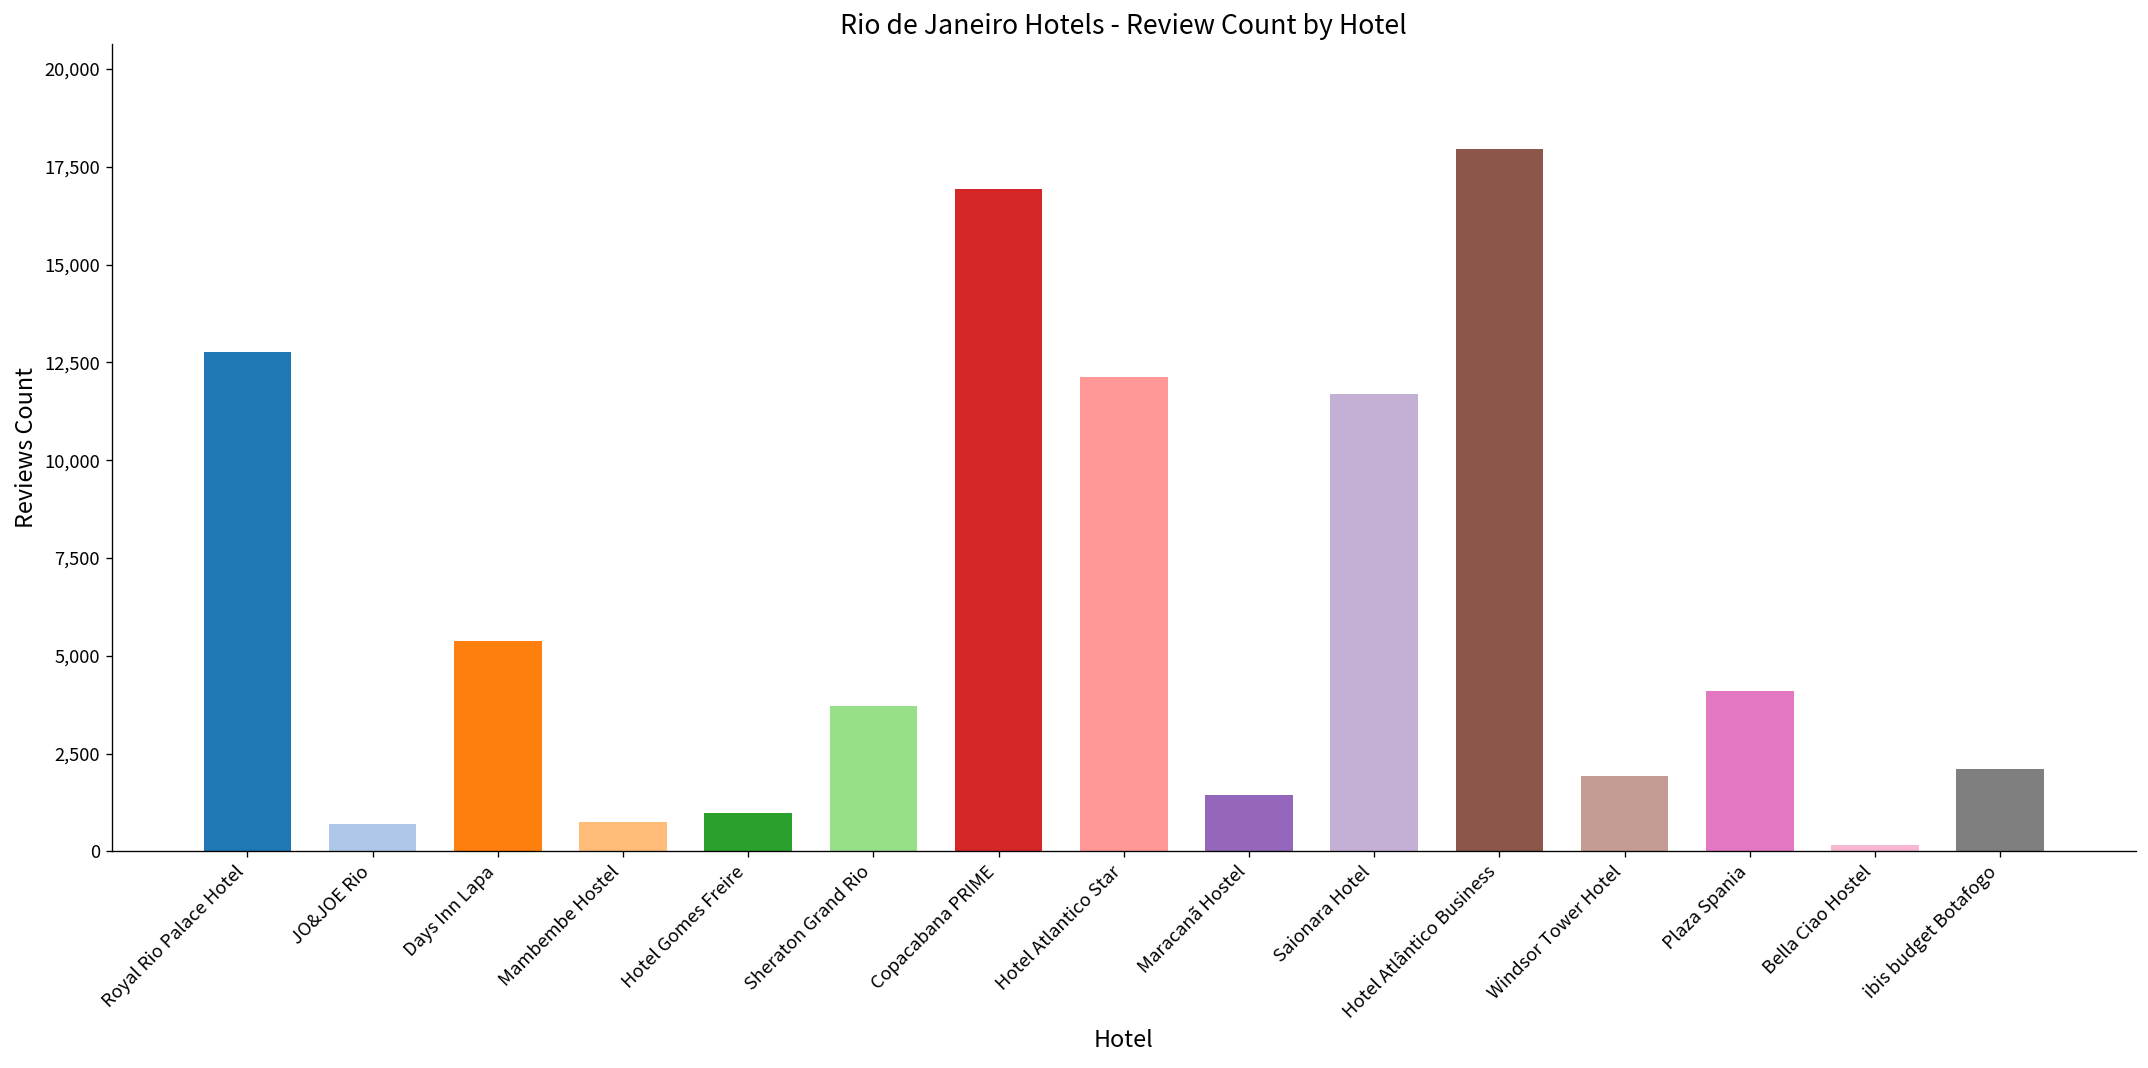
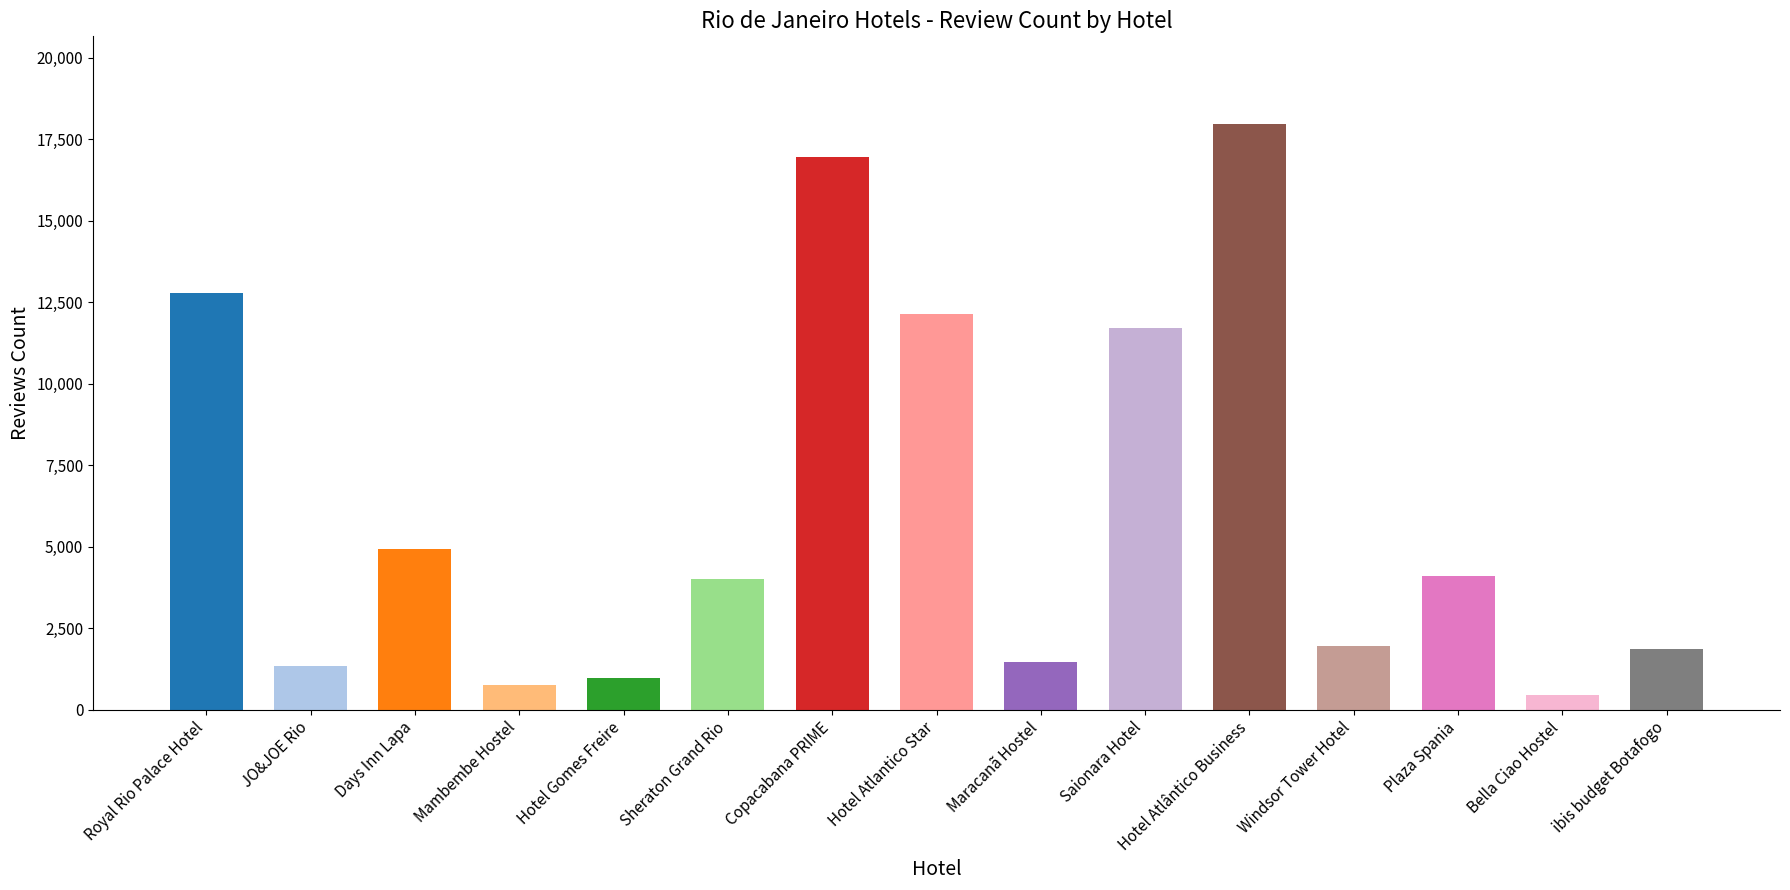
JO&JOE Rio: 700 -> 1,300
Days Inn Lapa: 5,400 -> 4,900
Sheraton Grand Rio: 3,700 -> 4,000
Bella Ciao Hostel: 200 -> 400
ibis budget Botafogo: 2,100 -> 1,800
